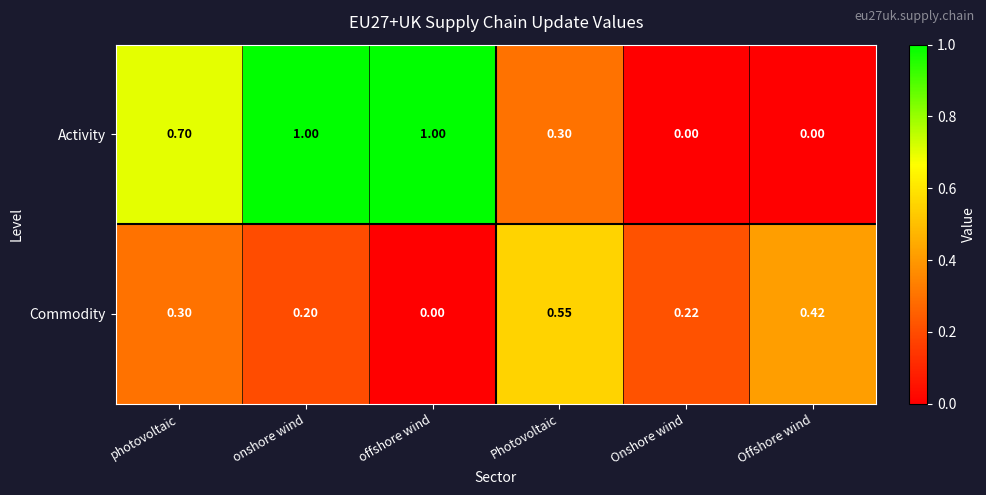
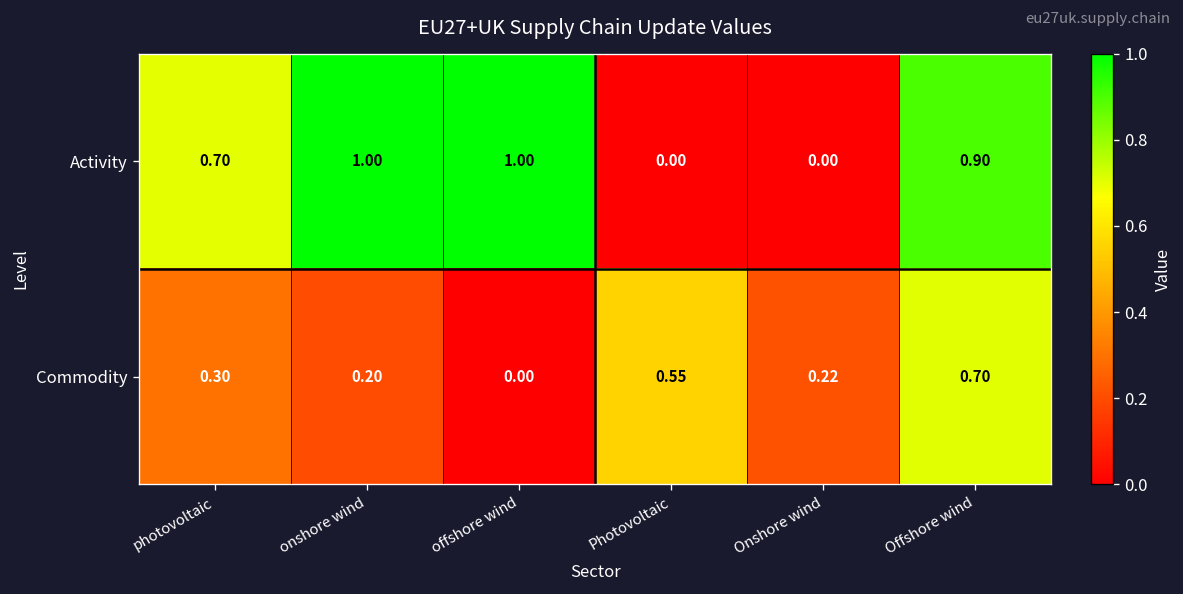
Activity, Photovoltaic: 0.30 -> 0.00
Activity, Offshore wind: 0.00 -> 0.90
Commodity, Offshore wind: 0.42 -> 0.70
